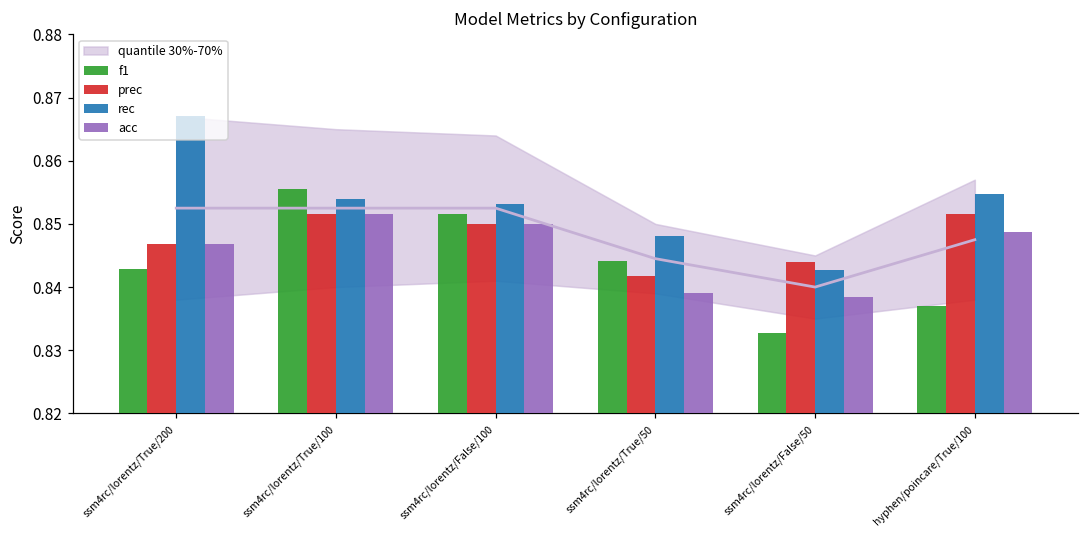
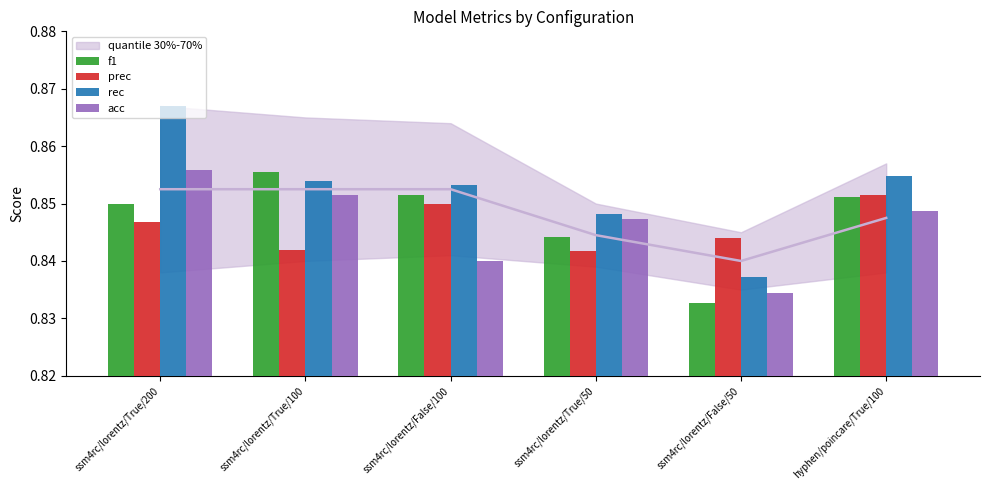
f1, ssm4rc/lorentz/True/200: 0.843 -> 0.850
acc, ssm4rc/lorentz/True/200: 0.847 -> 0.856
prec, ssm4rc/lorentz/True/100: 0.852 -> 0.842
acc, ssm4rc/lorentz/False/100: 0.85 -> 0.84
acc, ssm4rc/lorentz/True/50: 0.839 -> 0.847
rec, ssm4rc/lorentz/False/50: 0.843 -> 0.837
acc, ssm4rc/lorentz/False/50: 0.838 -> 0.834
f1, hyphen/poincare/True/100: 0.837 -> 0.851
